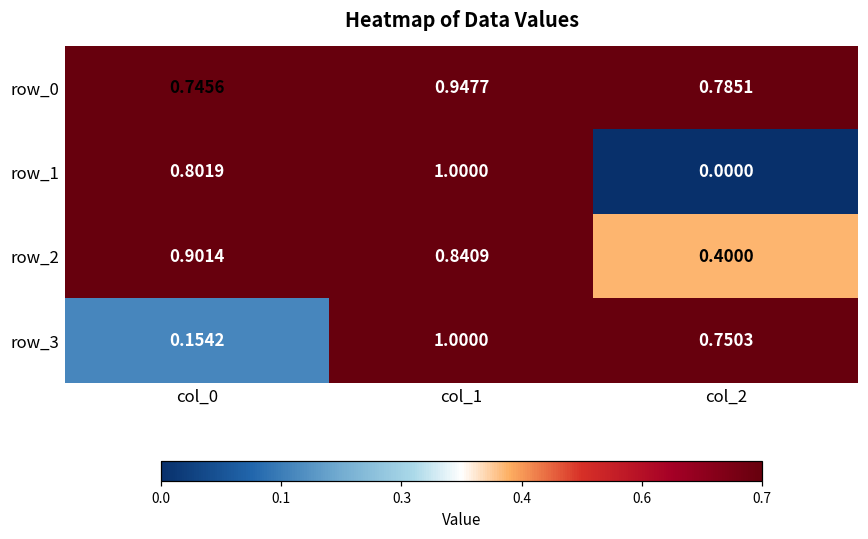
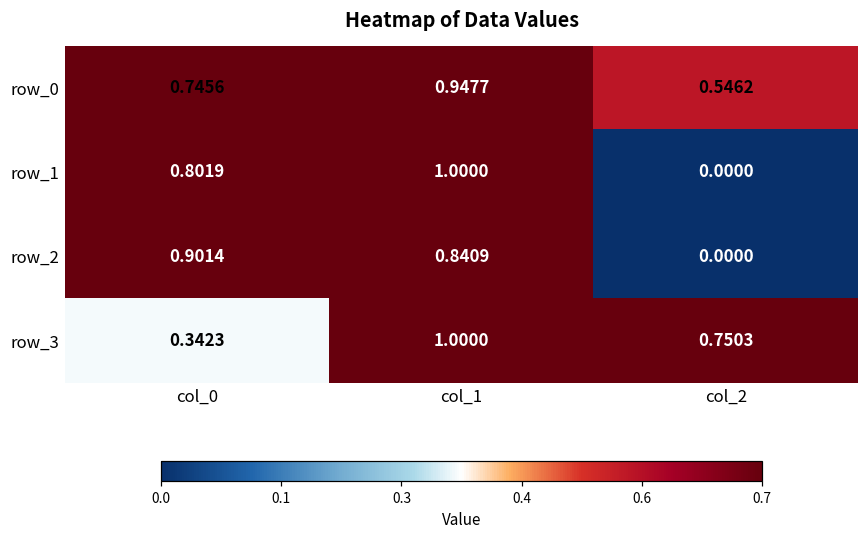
row_0, col_2: 0.7851 -> 0.5462
row_2, col_2: 0.4000 -> 0.0000
row_3, col_0: 0.1542 -> 0.3423
